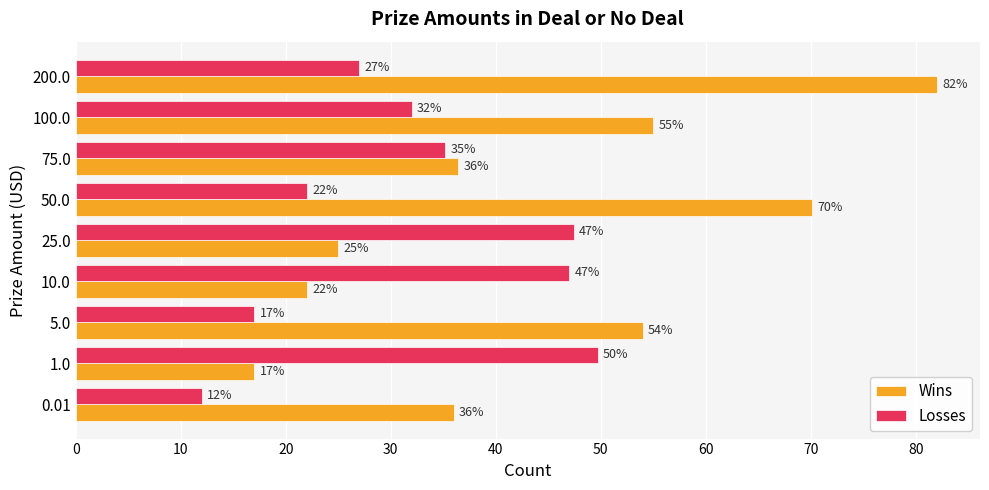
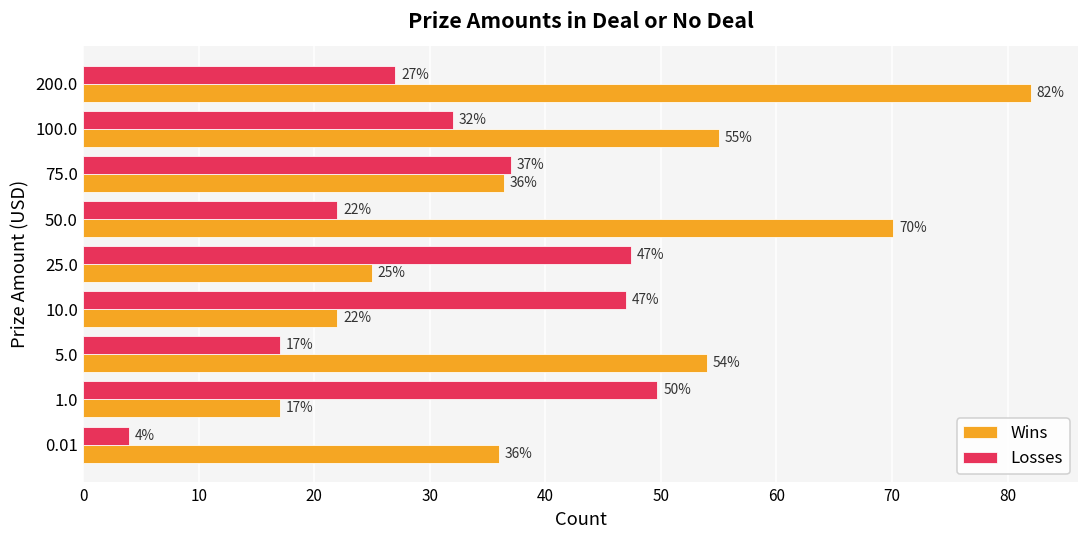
Losses, 75.0: 35% -> 37%
Losses, 0.01: 12% -> 4%
